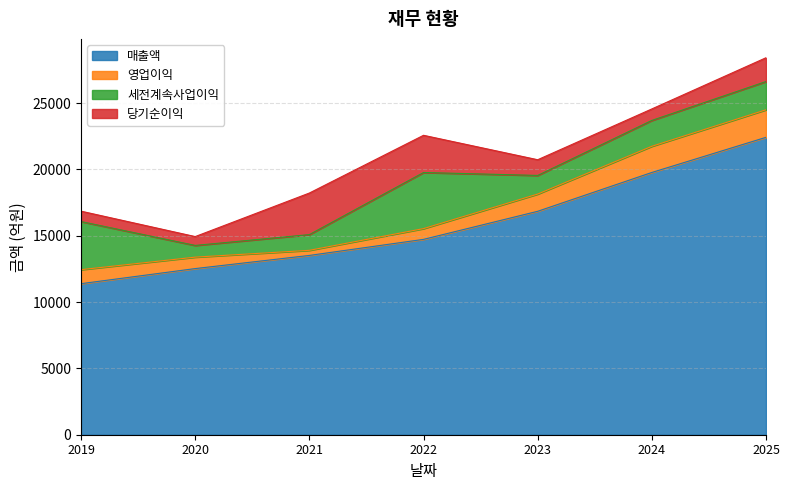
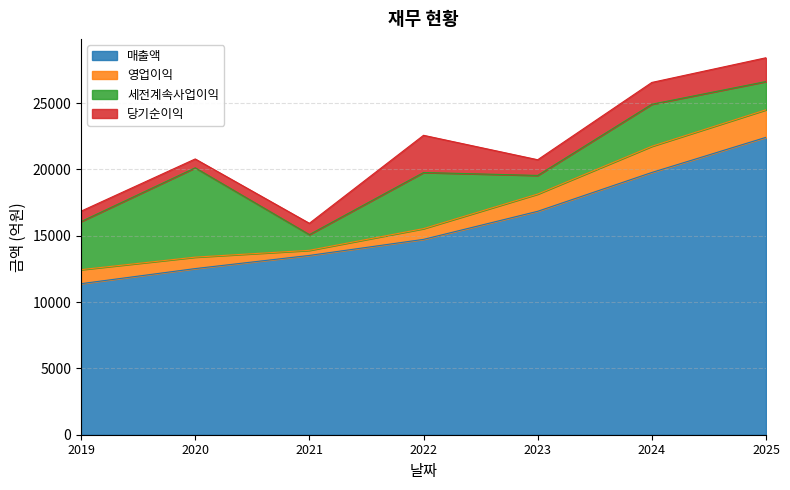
세전계속사업이익, 2020: 900 -> 6700
당기순이익, 2021: 3100 -> 900
세전계속사업이익, 2024: 2000 -> 3200
당기순이익, 2024: 900 -> 1600
